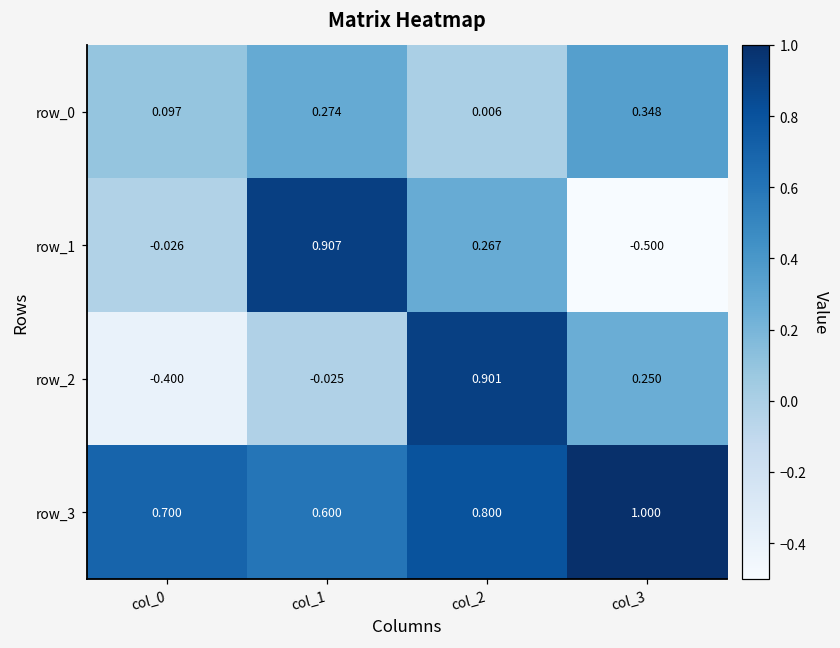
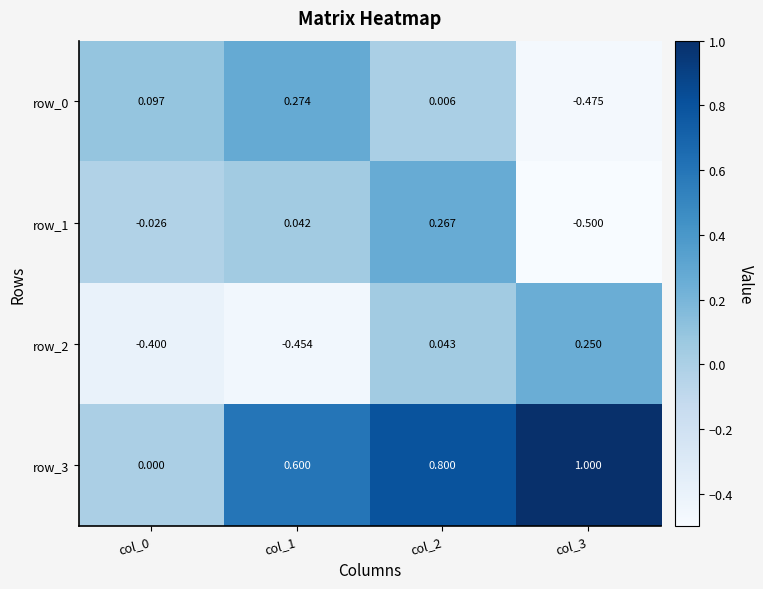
row_0, col_3: 0.348 -> -0.475
row_1, col_1: 0.907 -> 0.042
row_2, col_1: -0.025 -> -0.454
row_2, col_2: 0.901 -> 0.043
row_3, col_0: 0.700 -> 0.000
